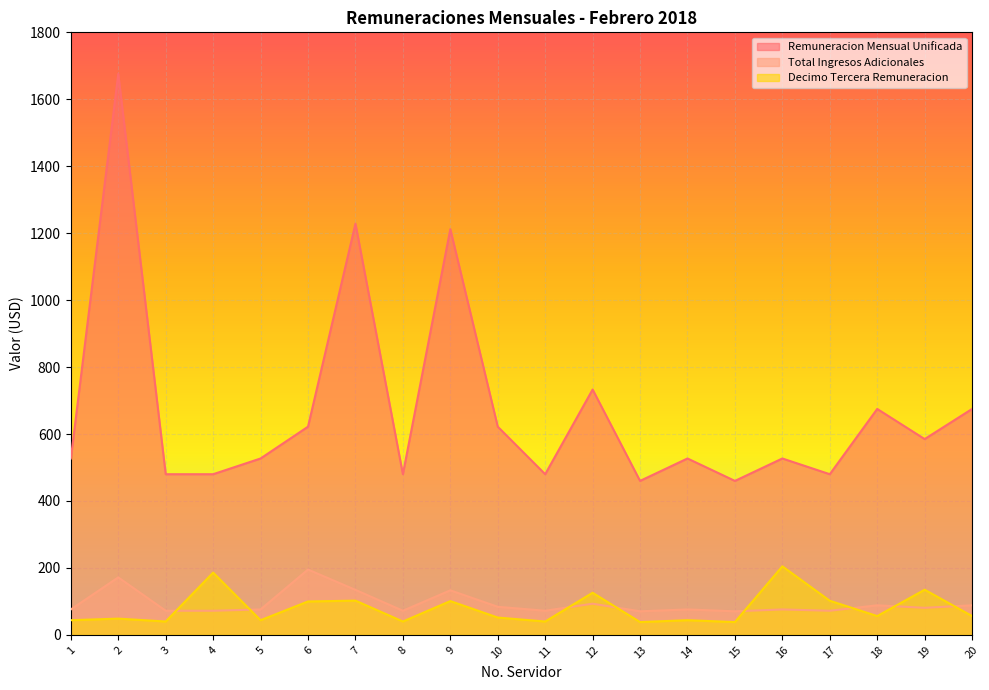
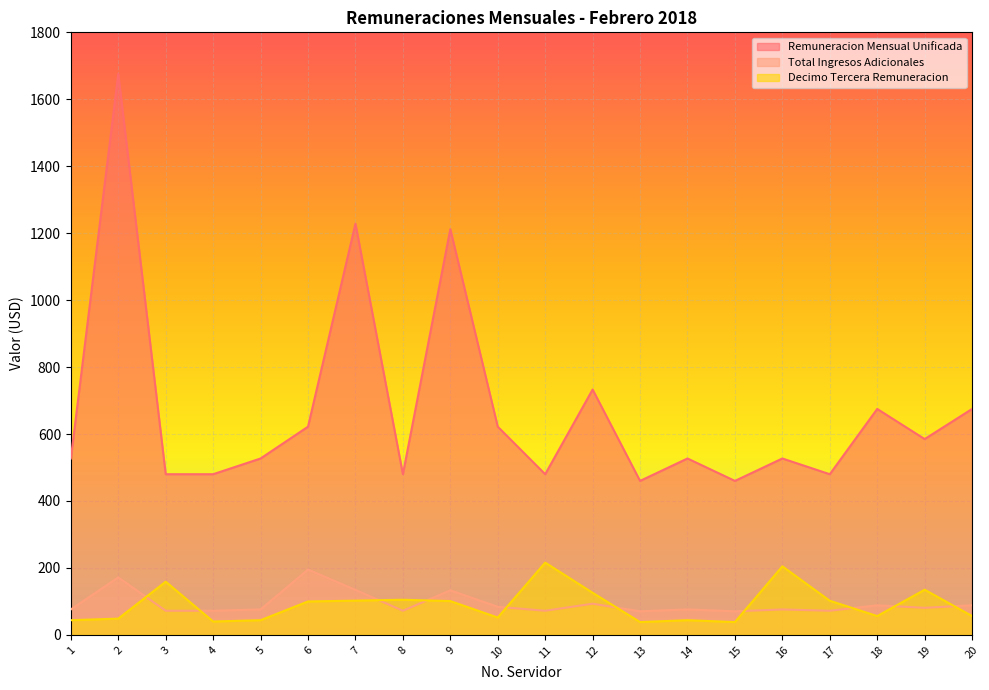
Remuneraciones Mensuales - Febrero 2018, Decimo Tercera Remuneracion, 3: 40 -> 160
Remuneraciones Mensuales - Febrero 2018, Decimo Tercera Remuneracion, 4: 190 -> 40
Remuneraciones Mensuales - Febrero 2018, Decimo Tercera Remuneracion, 8: 40 -> 110
Remuneraciones Mensuales - Febrero 2018, Decimo Tercera Remuneracion, 11: 40 -> 220
